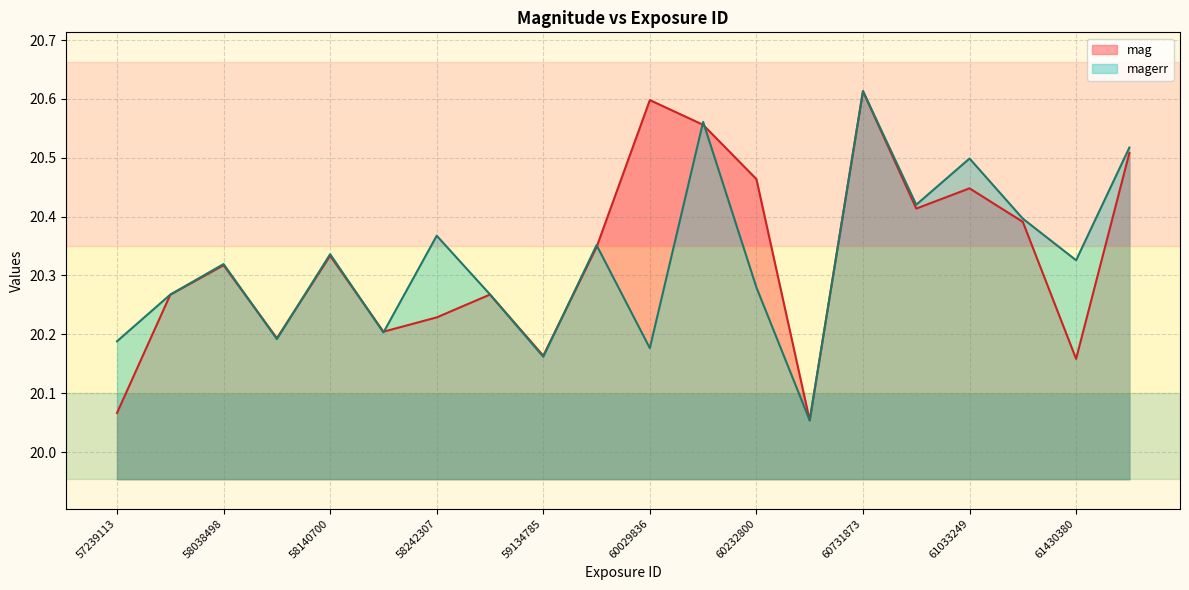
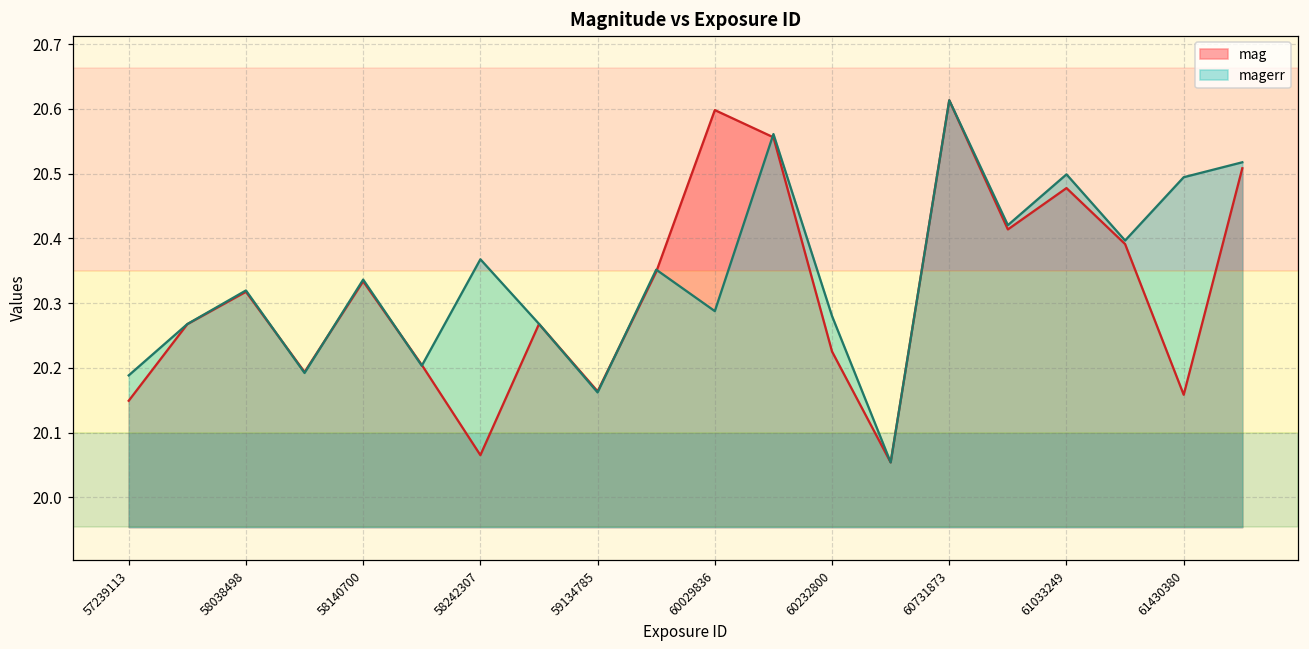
mag, 57239113: 20.07 -> 20.15
mag, 58242307: 20.23 -> 20.07
magerr, 60029836: 20.18 -> 20.29
mag, 60232800: 20.46 -> 20.23
mag, 61033249: 20.45 -> 20.48
magerr, 61430380: 20.33 -> 20.49
